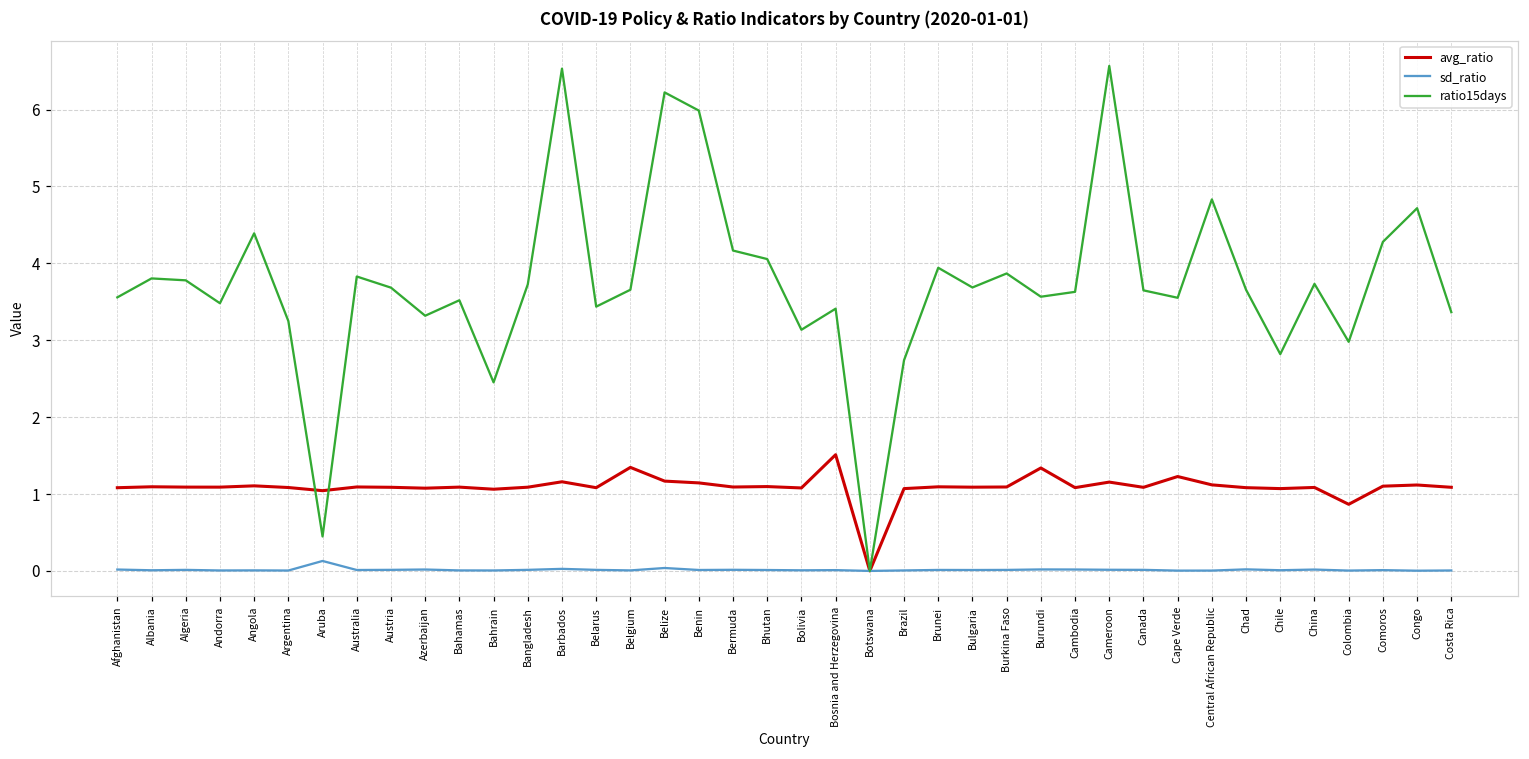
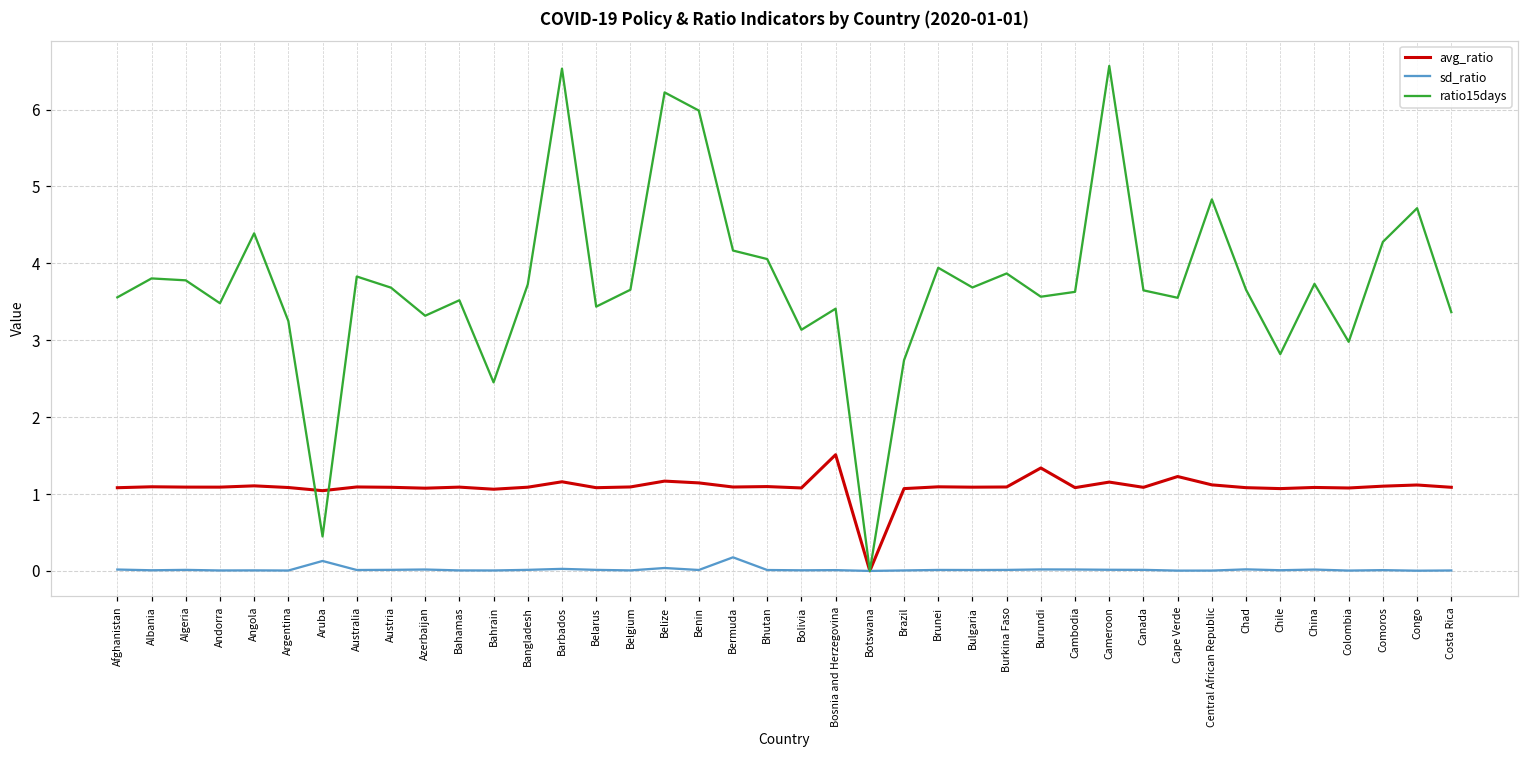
avg_ratio, Belgium: 1.3 -> 1.1
sd_ratio, Bermuda: 0.0 -> 0.2
avg_ratio, Colombia: 0.9 -> 1.1
